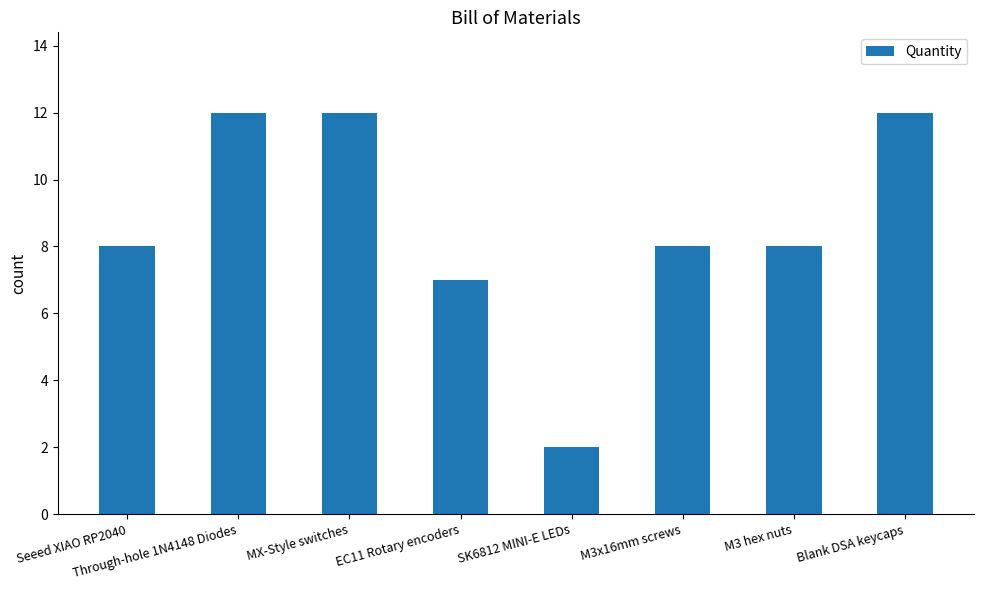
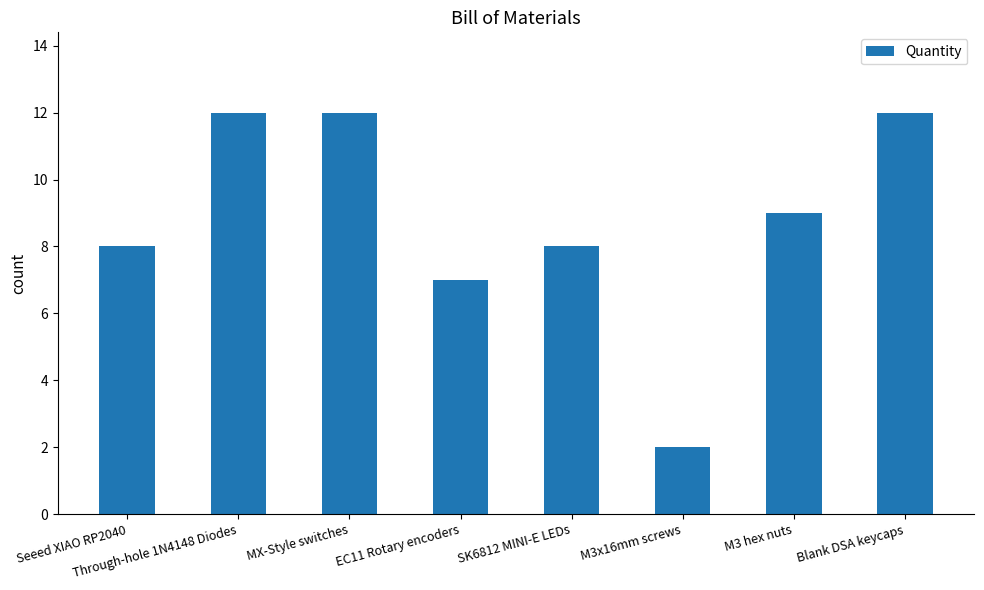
SK6812 MINI-E LEDs: 2 -> 8
M3x16mm screws: 8 -> 2
M3 hex nuts: 8 -> 9
